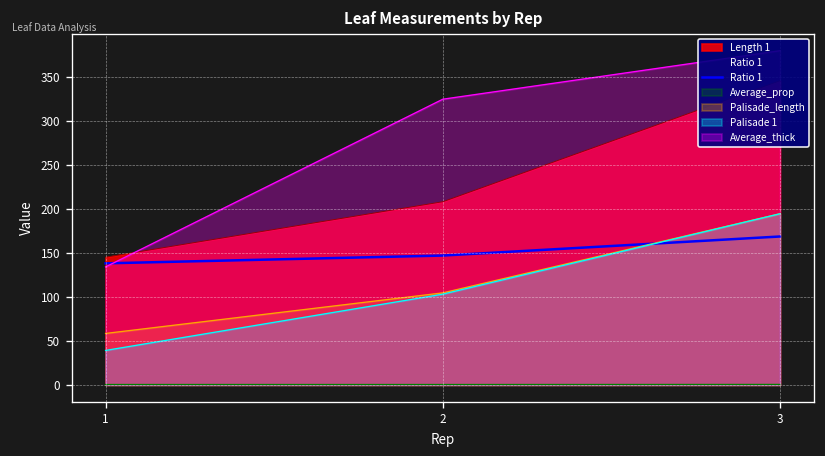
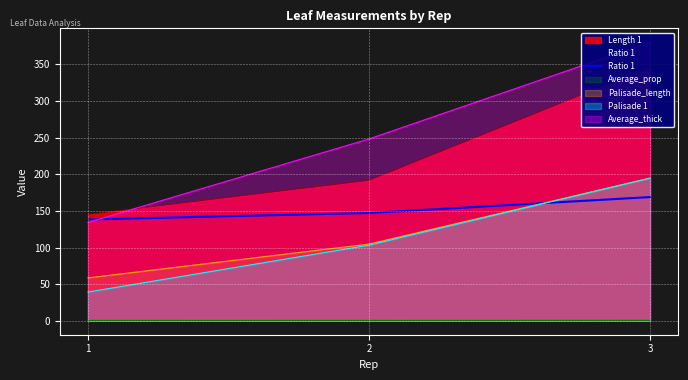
Length 1, 2: 210 -> 190
Average_thick, 2: 320 -> 250
